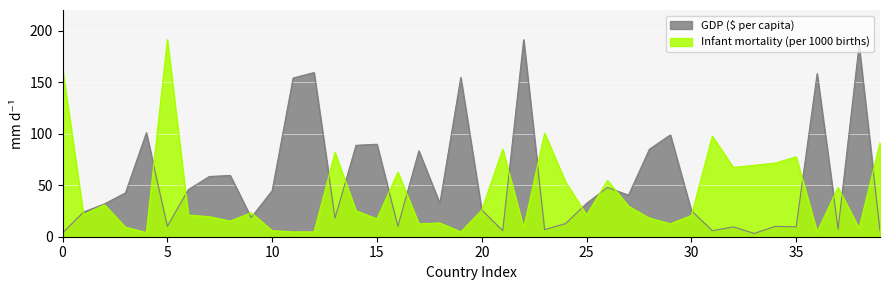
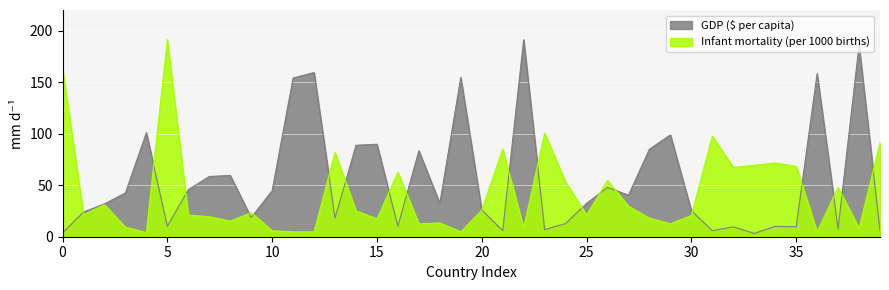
Infant mortality (per 1000 births), 35: 78 -> 68
